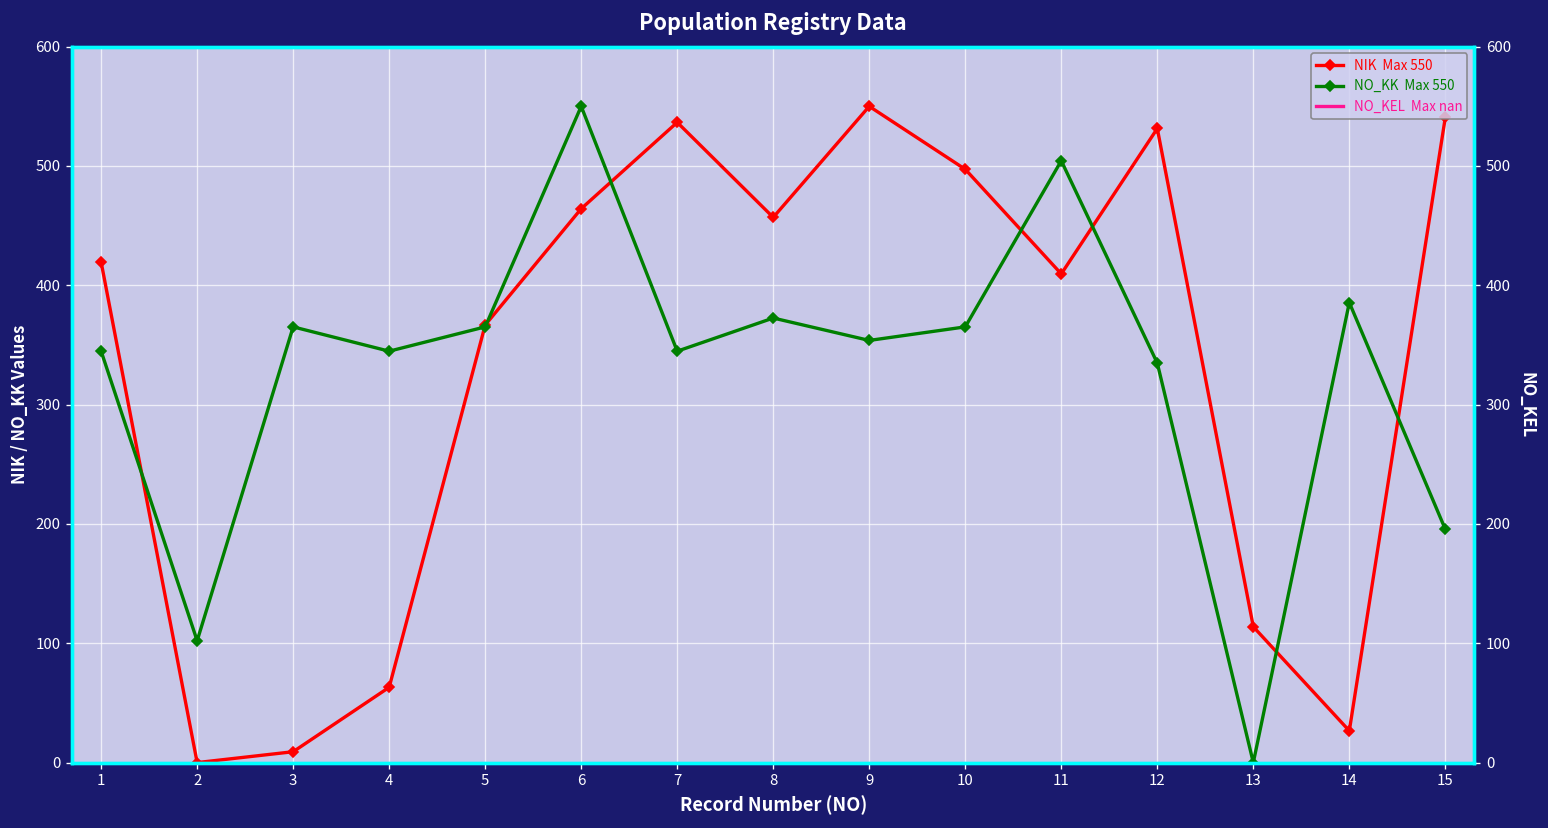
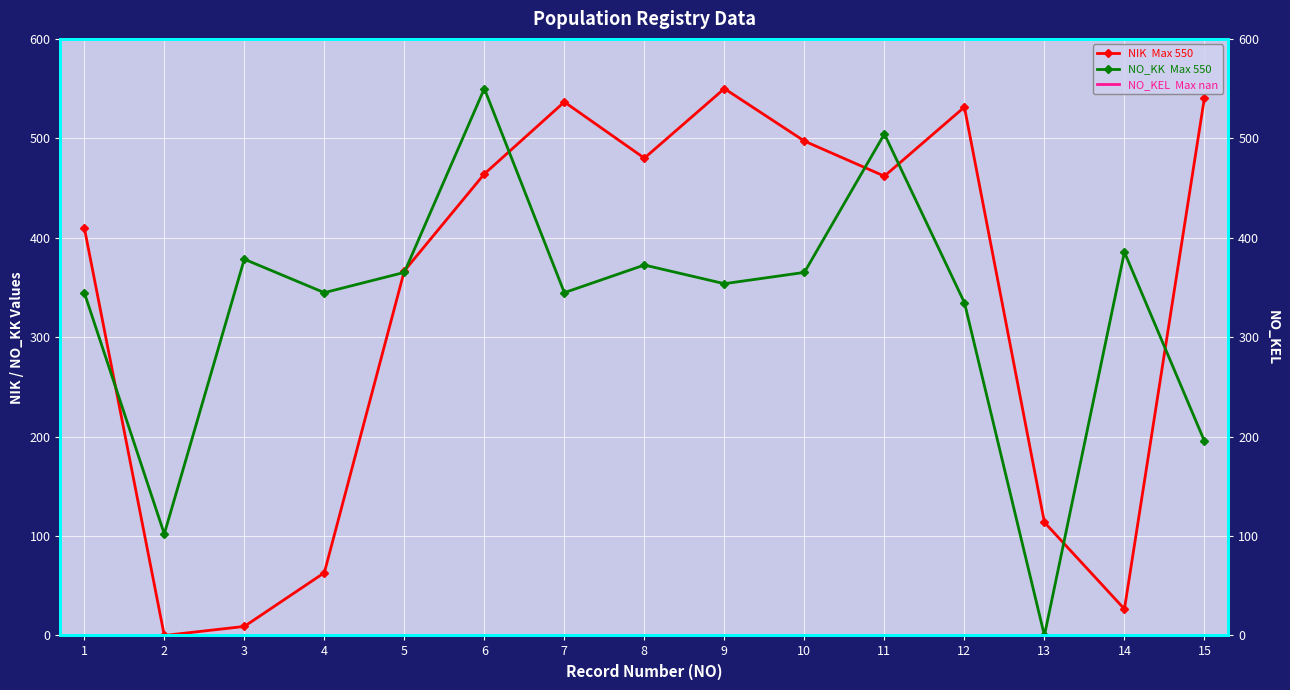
NIK Max 550, 1: 420 -> 410
NO_KK Max 550, 3: 370 -> 380
NIK Max 550, 8: 460 -> 480
NIK Max 550, 11: 410 -> 460
